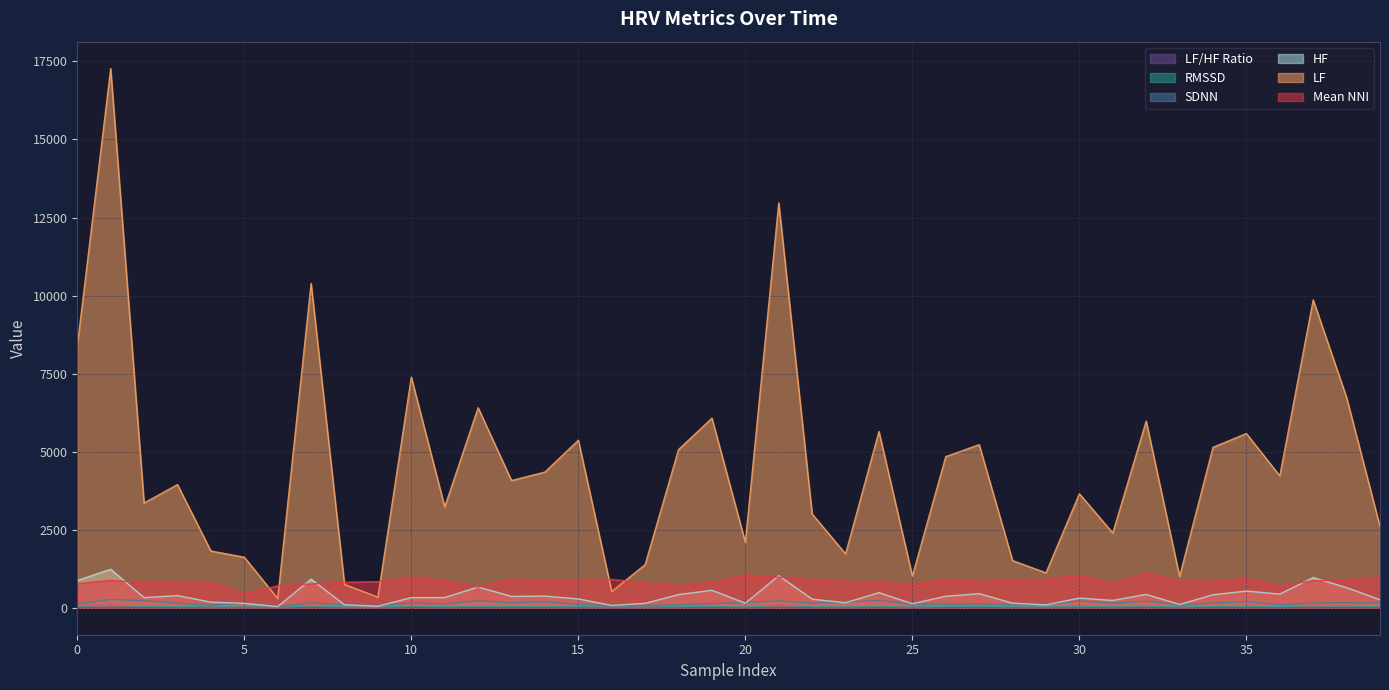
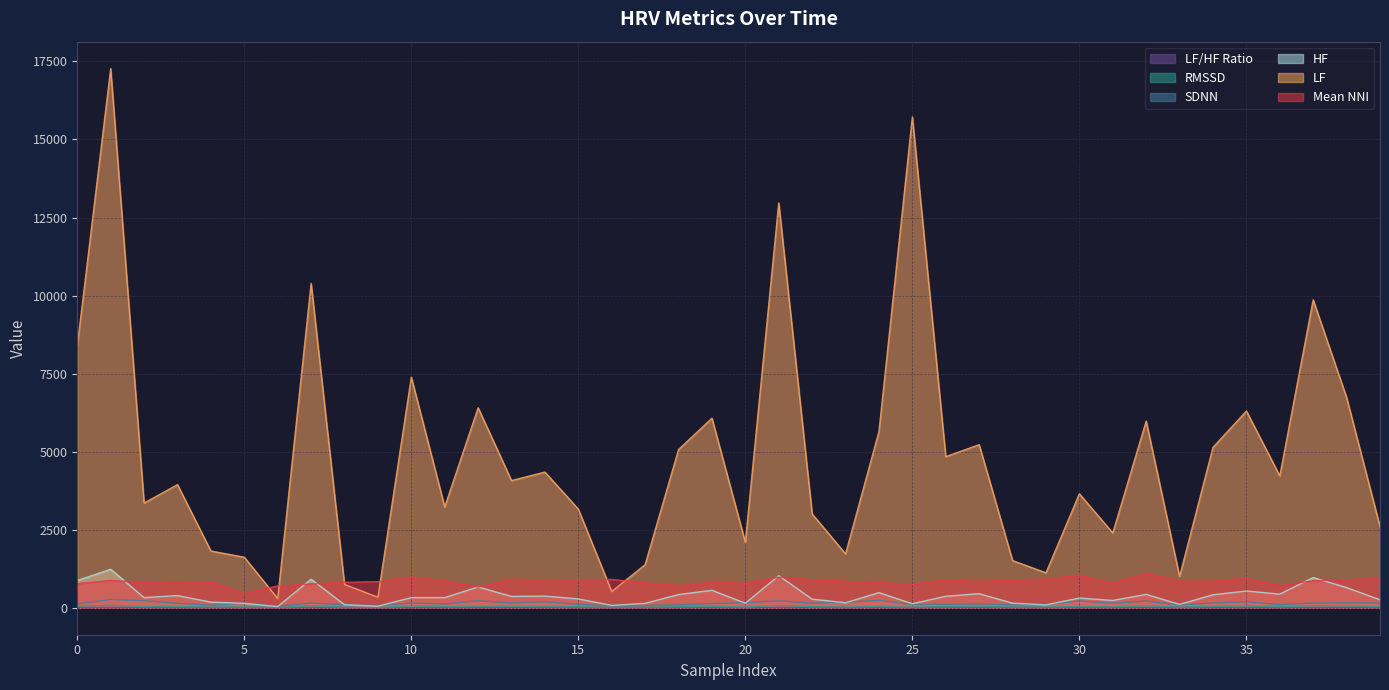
LF, 15: 5400 -> 3200
Mean NNI, 20: 1100 -> 800
LF, 25: 1000 -> 15700
LF, 35: 5600 -> 6300
